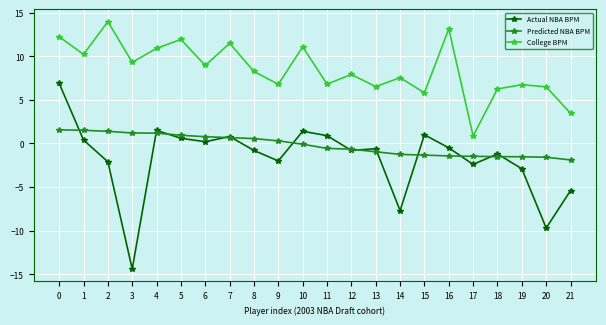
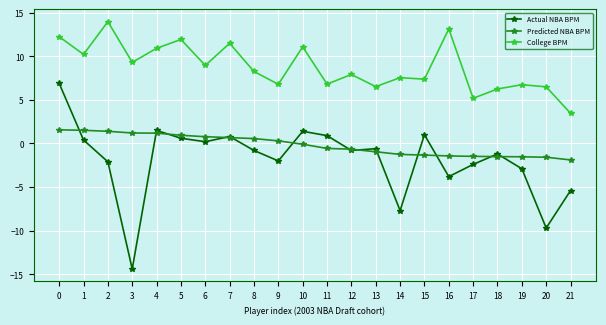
College BPM, 15: 6 -> 7
Actual NBA BPM, 16: -1 -> -4
College BPM, 17: 1 -> 5
